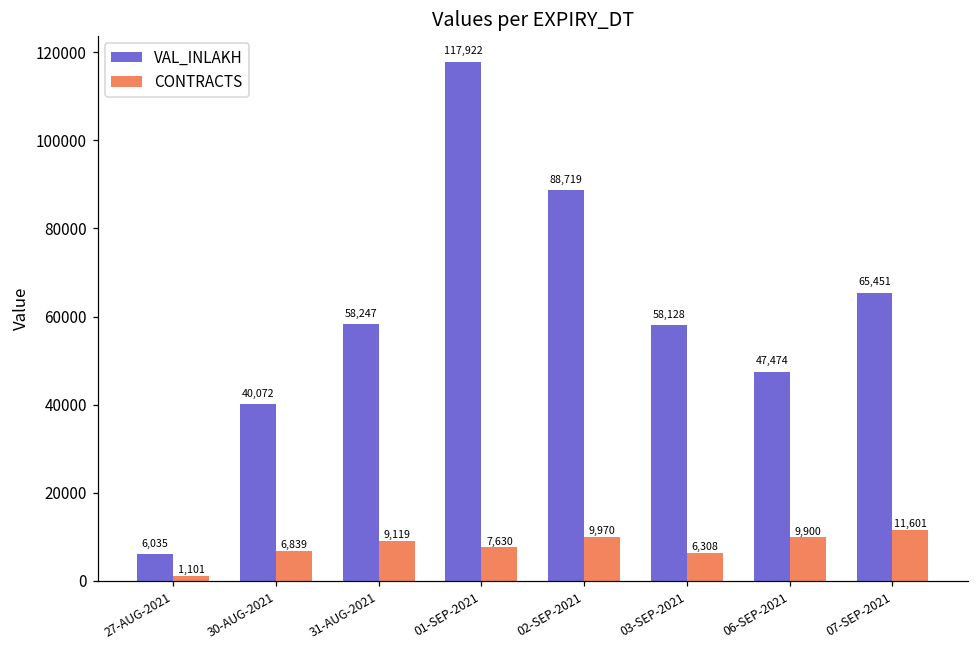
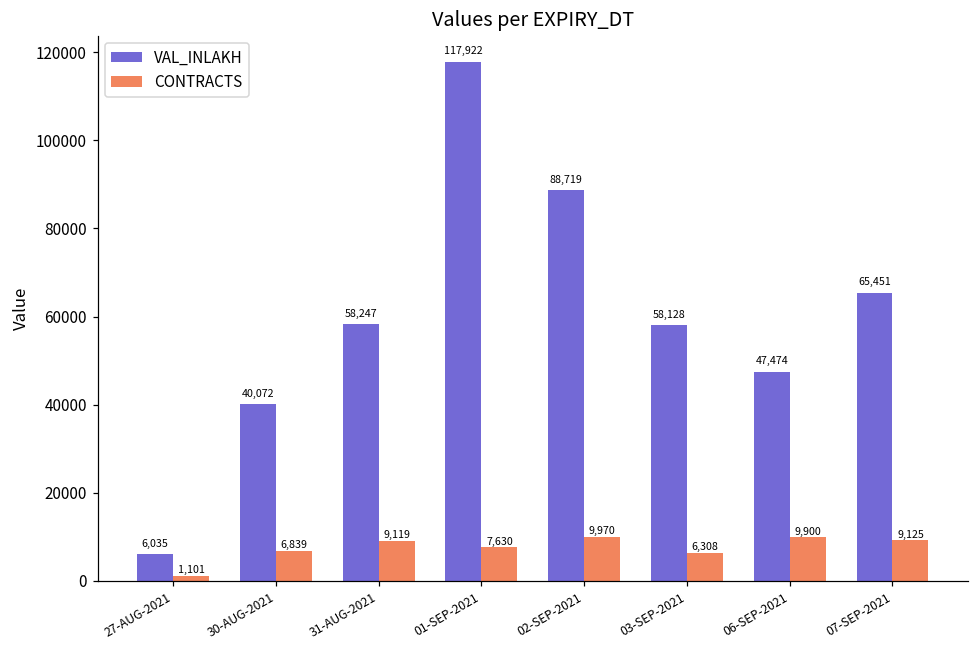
CONTRACTS, 07-SEP-2021: 11,601 -> 9,125
